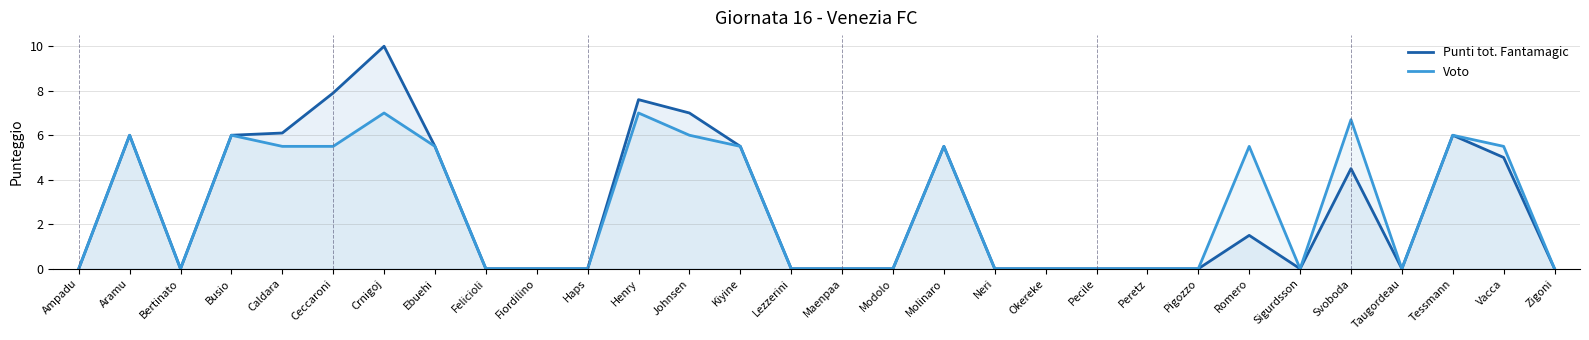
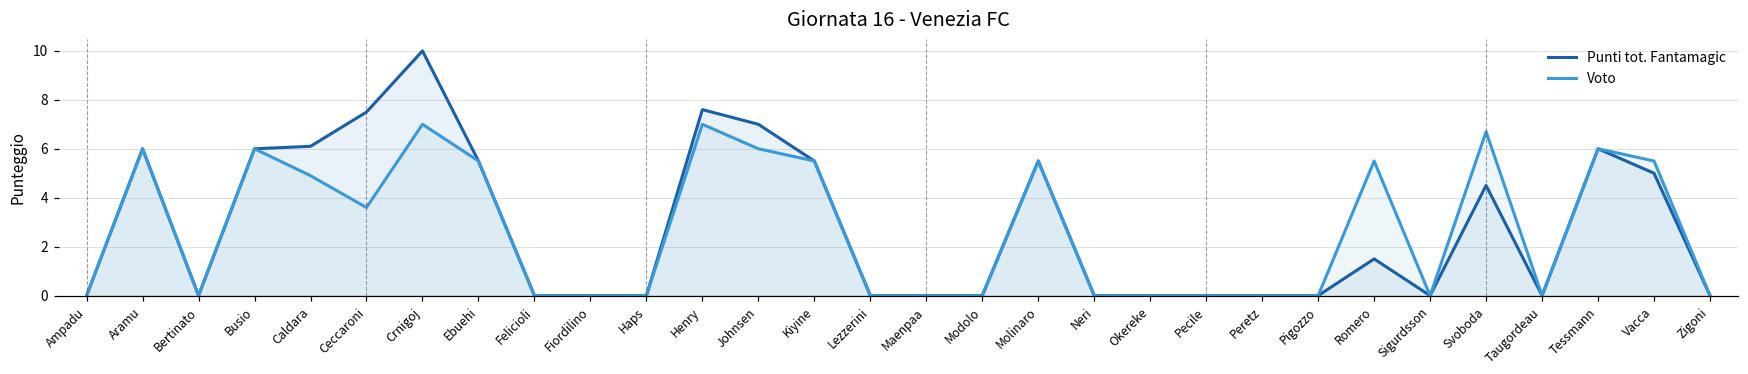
Voto, Caldara: 5.5 -> 4.9
Punti tot. Fantamagic, Ceccaroni: 7.9 -> 7.5
Voto, Ceccaroni: 5.5 -> 3.6
